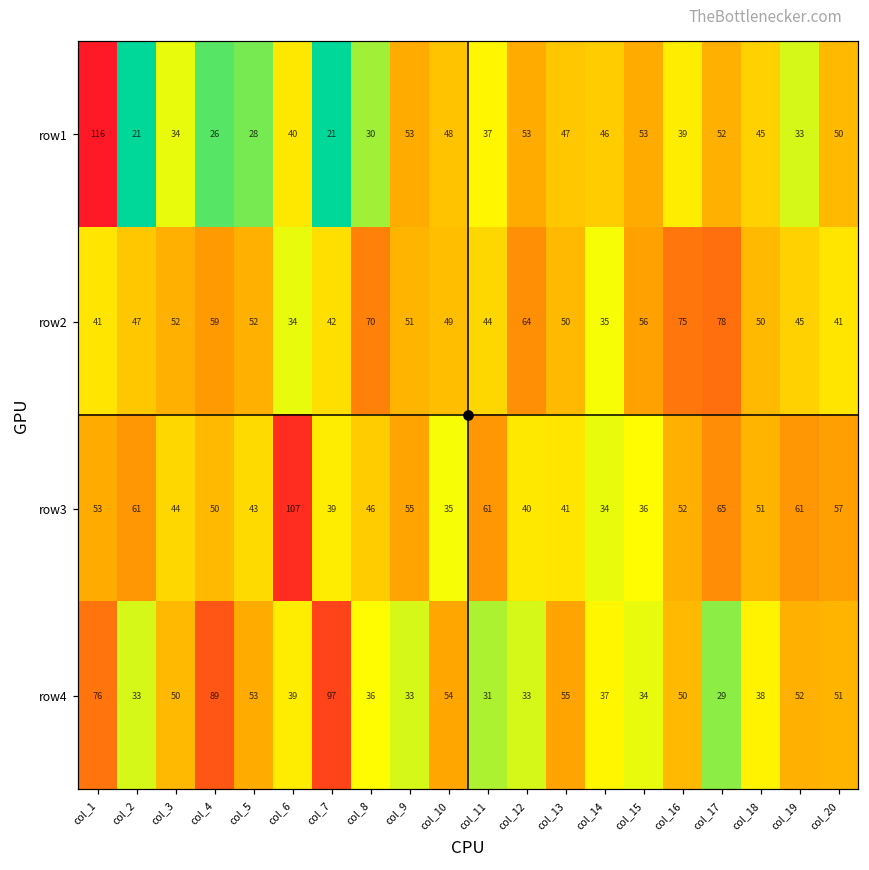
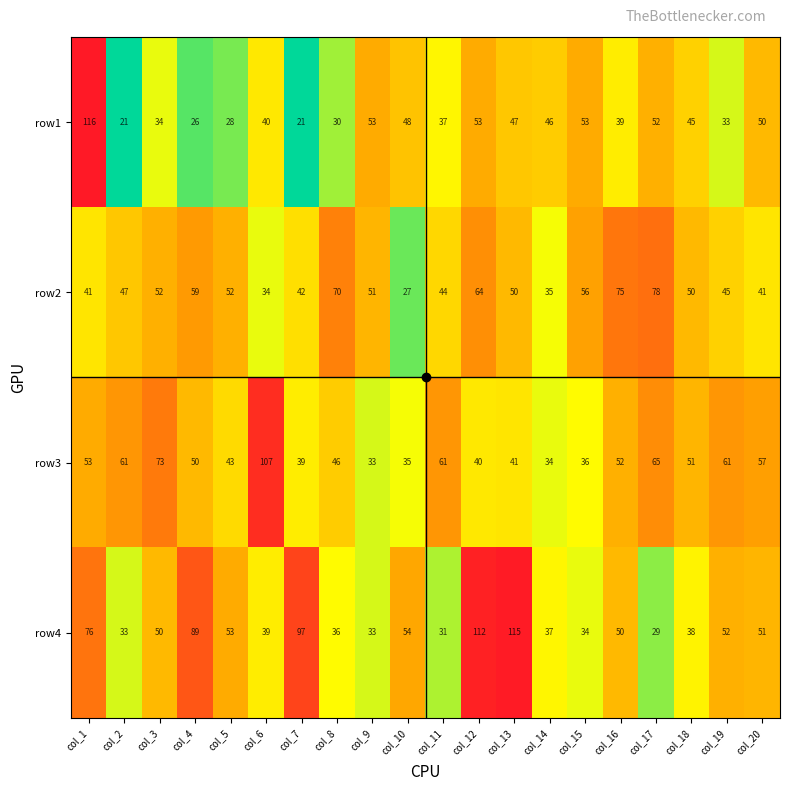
row2, col_10: 49 -> 27
row3, col_3: 44 -> 73
row3, col_9: 55 -> 33
row4, col_12: 33 -> 112
row4, col_13: 55 -> 115
